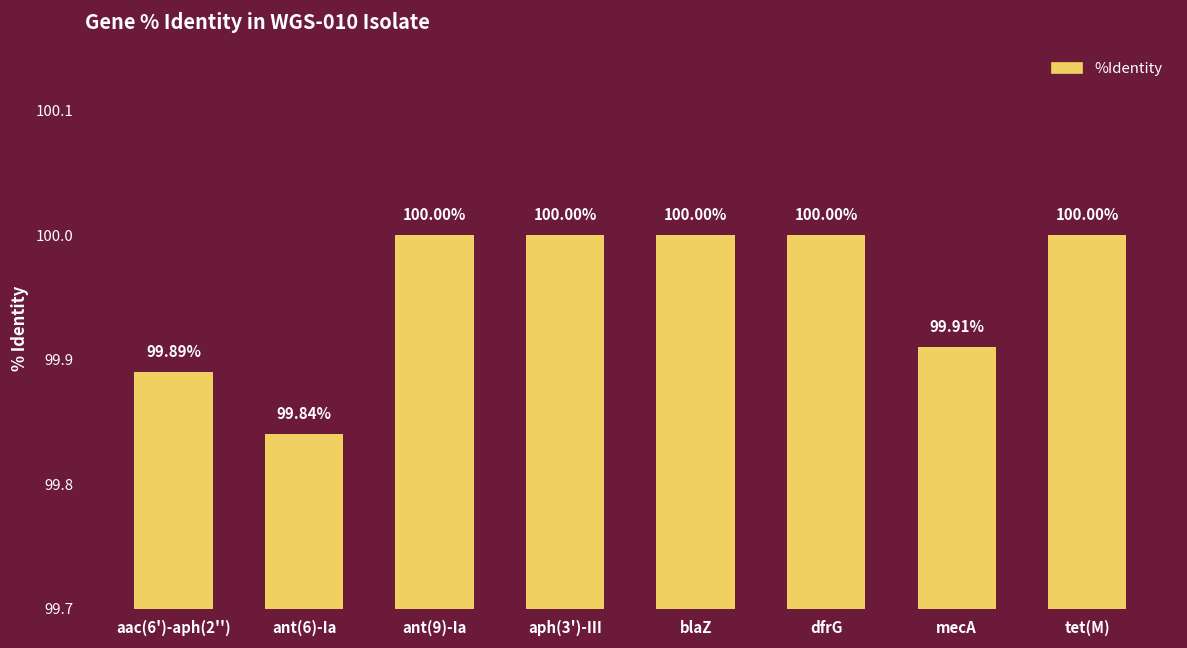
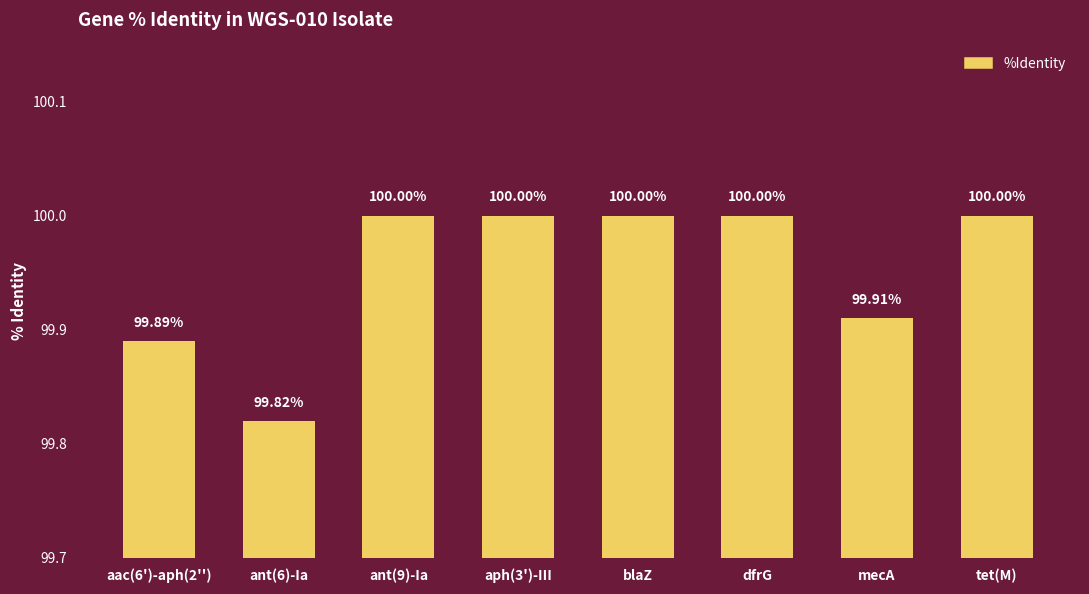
ant(6)-Ia: 99.84% -> 99.82%
